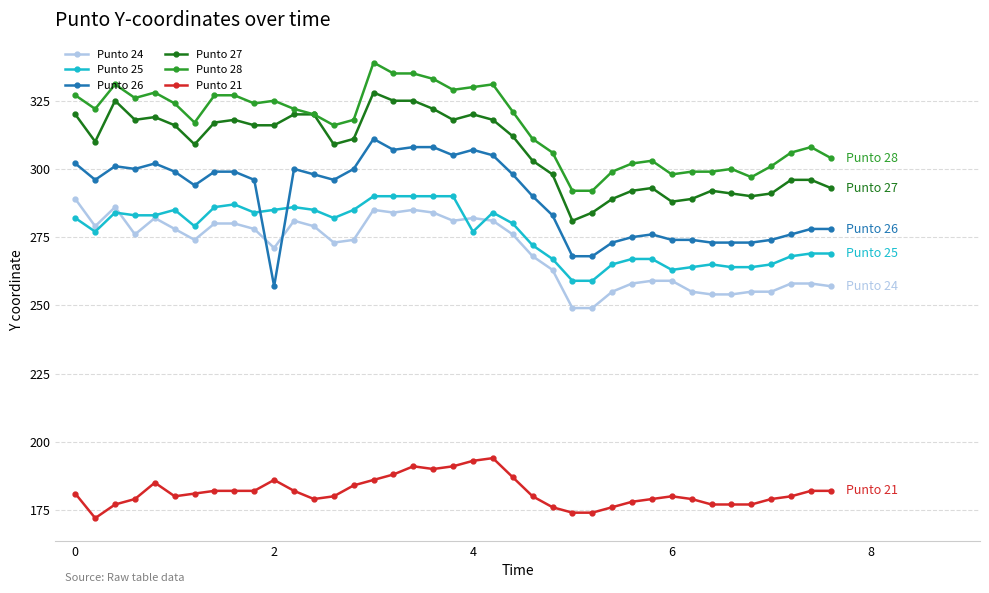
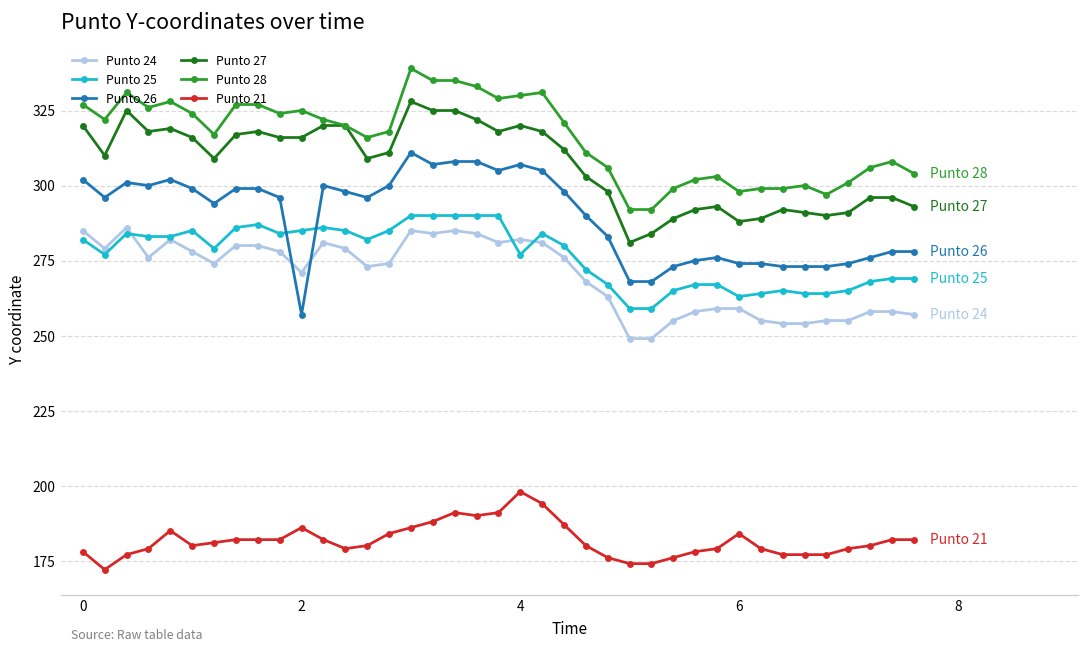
Punto 24, 0: 289 -> 285
Punto 21, 0: 181 -> 178
Punto 21, 4: 193 -> 198
Punto 21, 6: 180 -> 184
